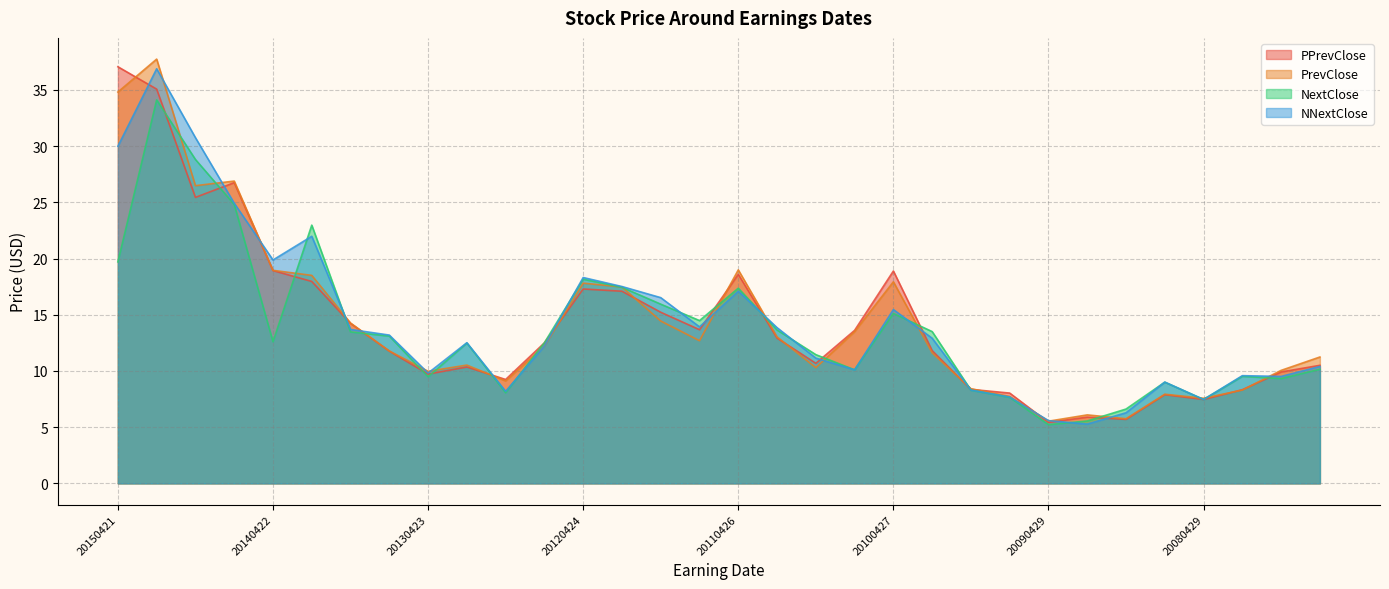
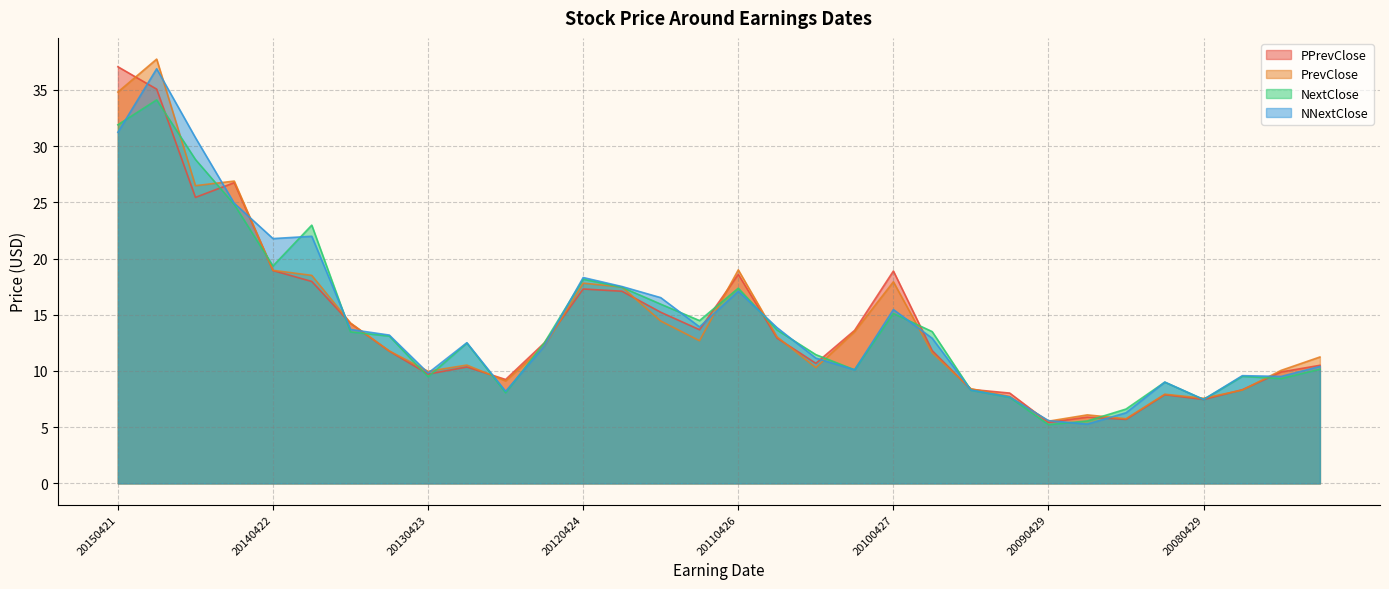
NextClose, 20150421: 19.7 -> 31.9
NNextClose, 20150421: 30.0 -> 31.2
NextClose, 20140422: 12.6 -> 19.3
NNextClose, 20140422: 19.9 -> 21.8
